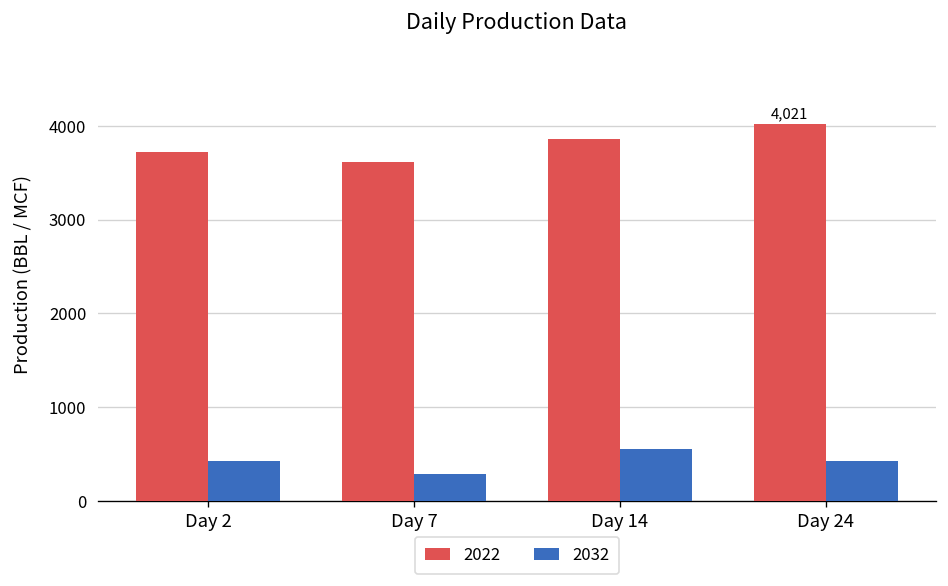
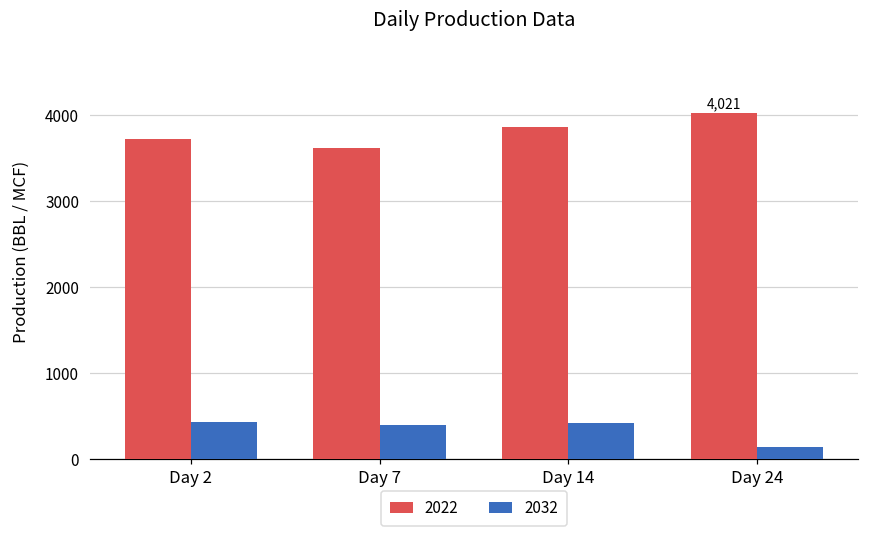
2032, Day 7: 300 -> 400
2032, Day 14: 600 -> 400
2032, Day 24: 400 -> 100
